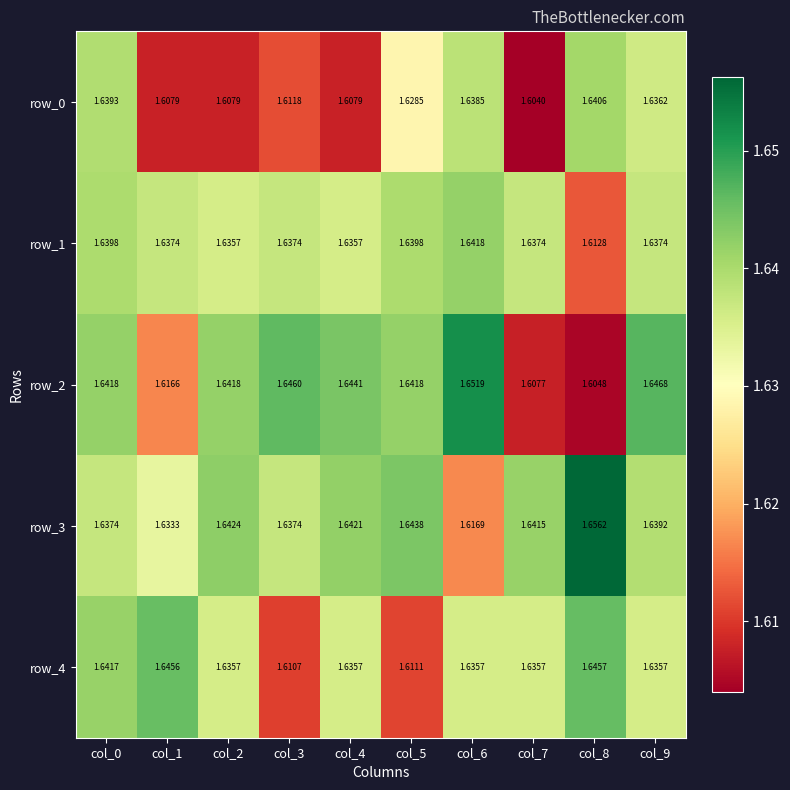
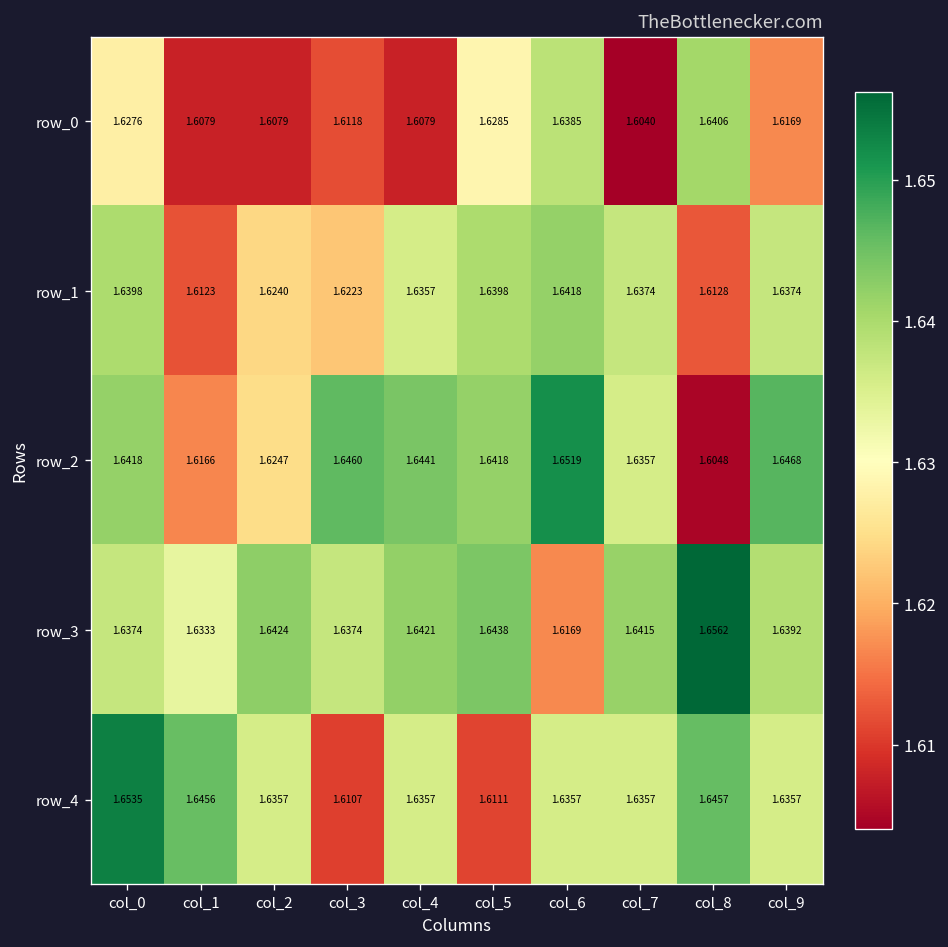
row_0, col_0: 1.6393 -> 1.6276
row_0, col_9: 1.6362 -> 1.6169
row_1, col_1: 1.6374 -> 1.6123
row_1, col_2: 1.6357 -> 1.6240
row_1, col_3: 1.6374 -> 1.6223
row_2, col_2: 1.6418 -> 1.6247
row_2, col_7: 1.6077 -> 1.6357
row_4, col_0: 1.6417 -> 1.6535
